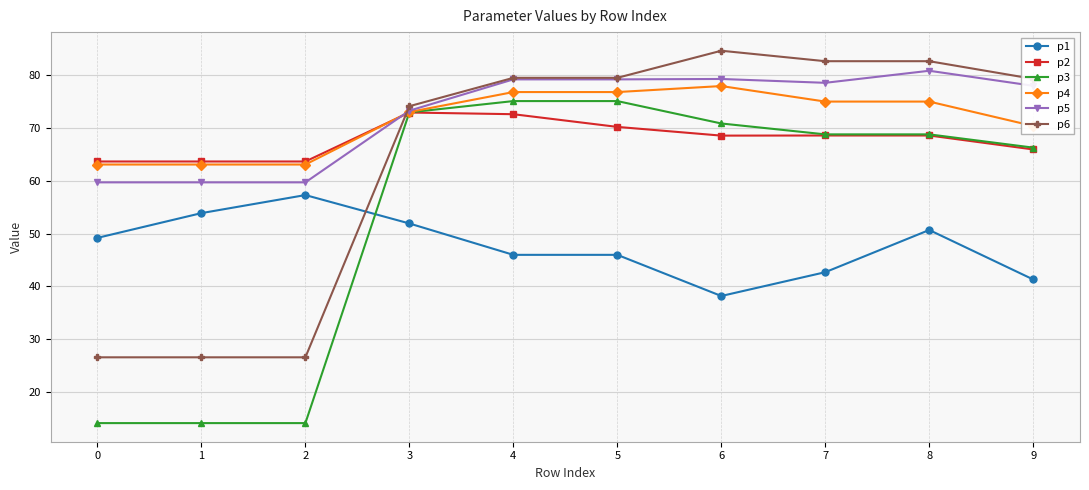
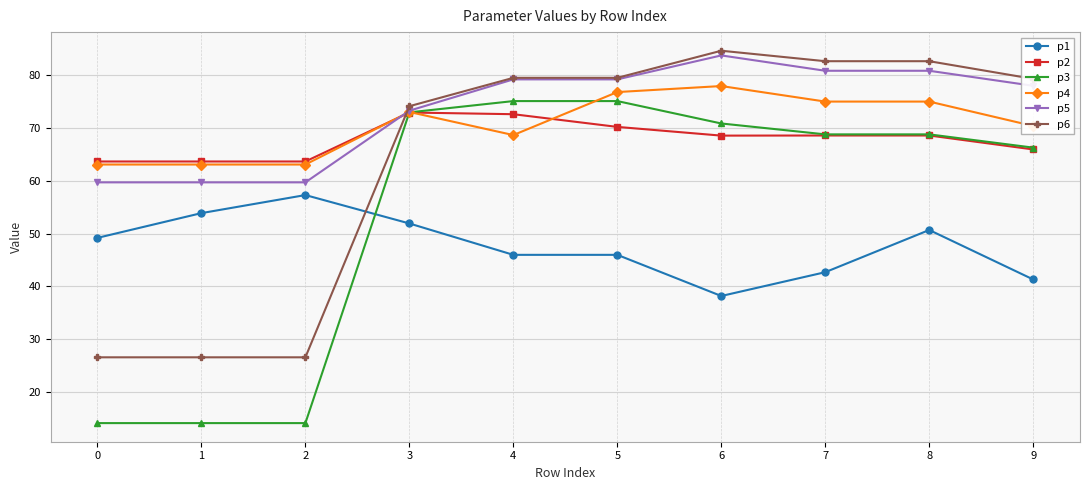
p4, 4: 77 -> 69
p5, 6: 79 -> 84
p5, 7: 79 -> 81
